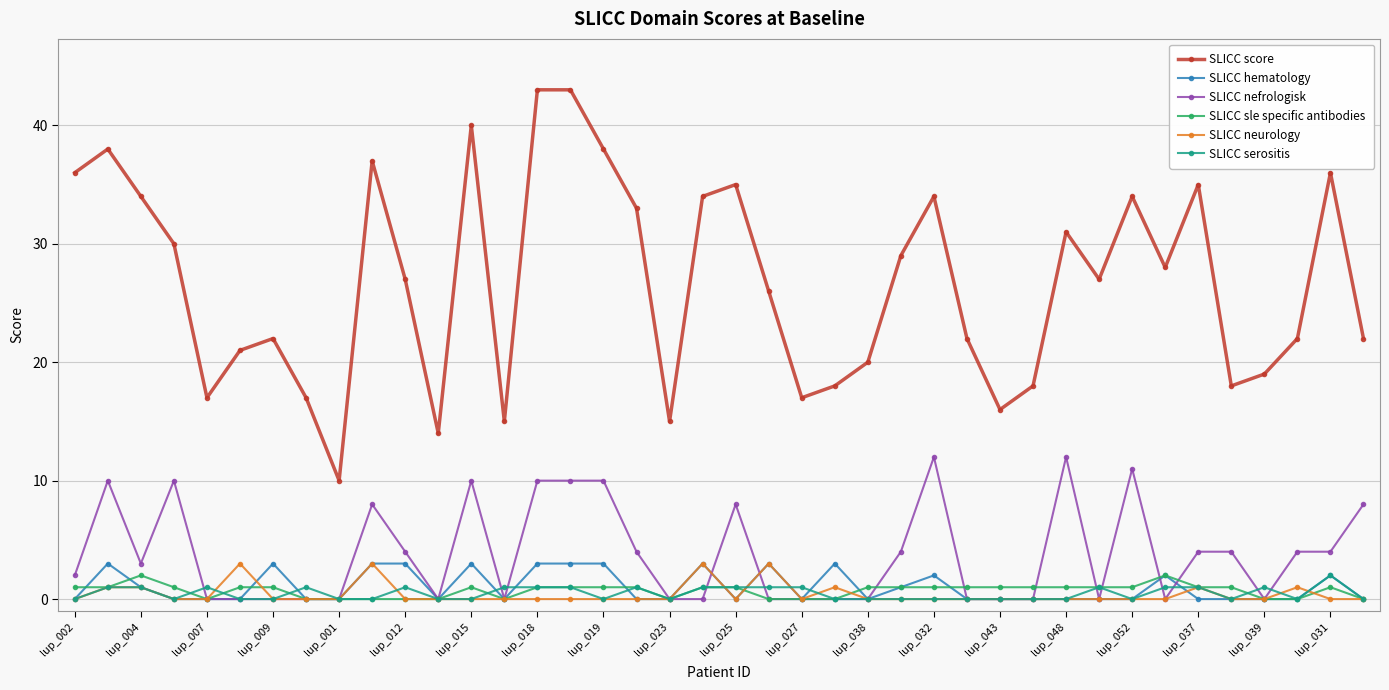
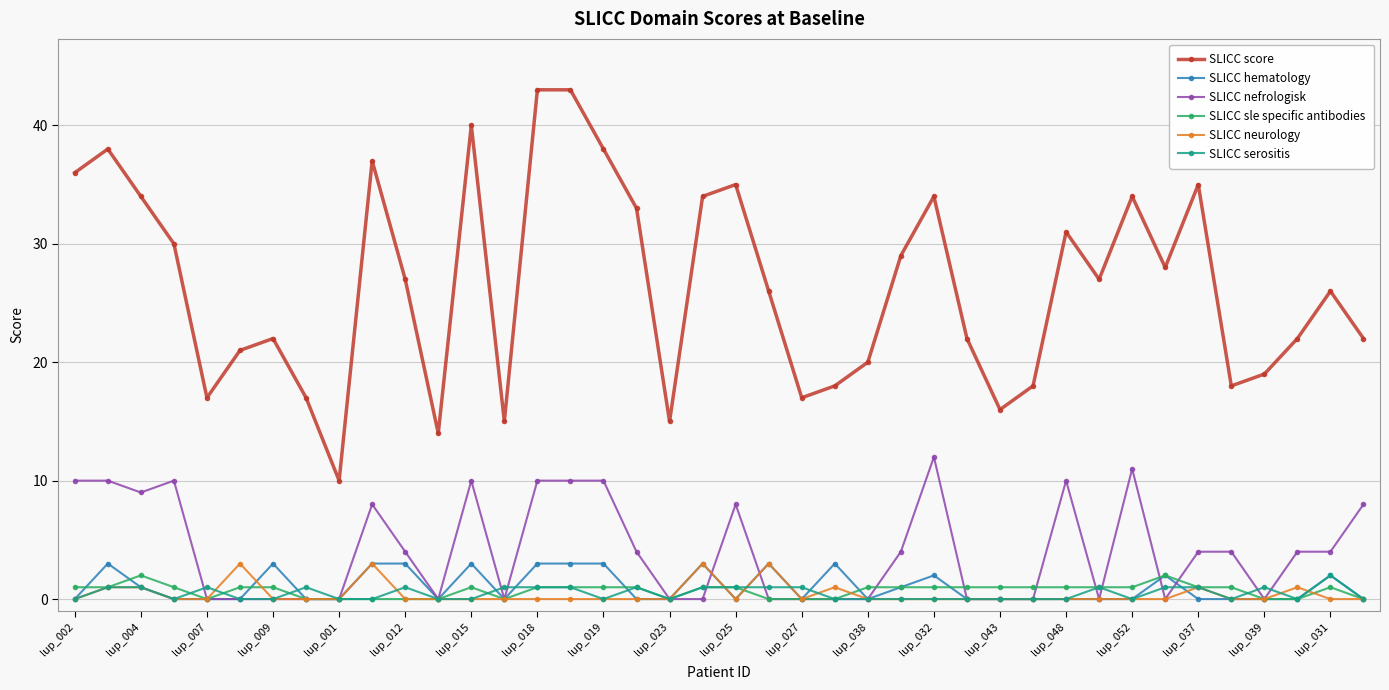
SLICC nefrologisk, lup_002: 2 -> 10
SLICC nefrologisk, lup_004: 3 -> 9
SLICC nefrologisk, lup_048: 12 -> 10
SLICC score, lup_031: 36 -> 26
